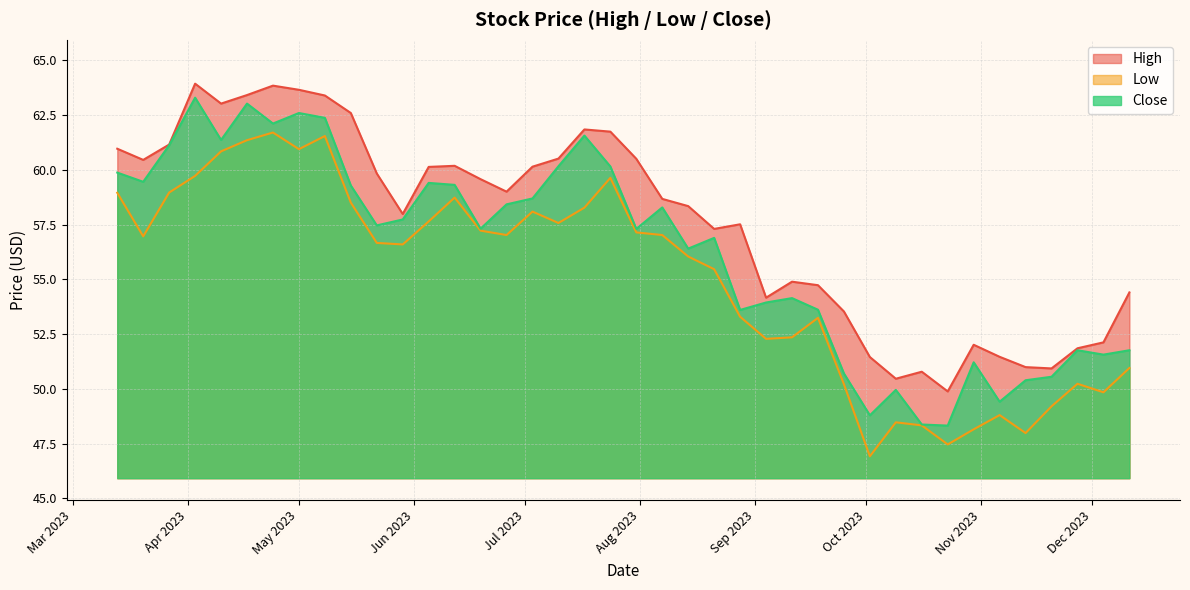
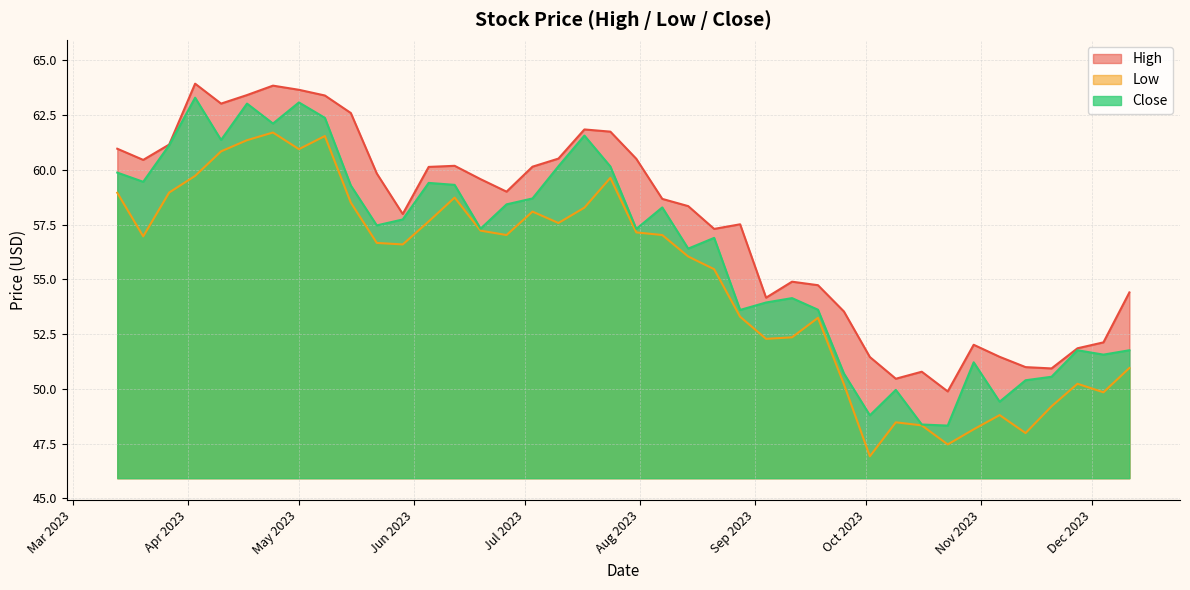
Close, May 2023: 62.6 -> 63.1
